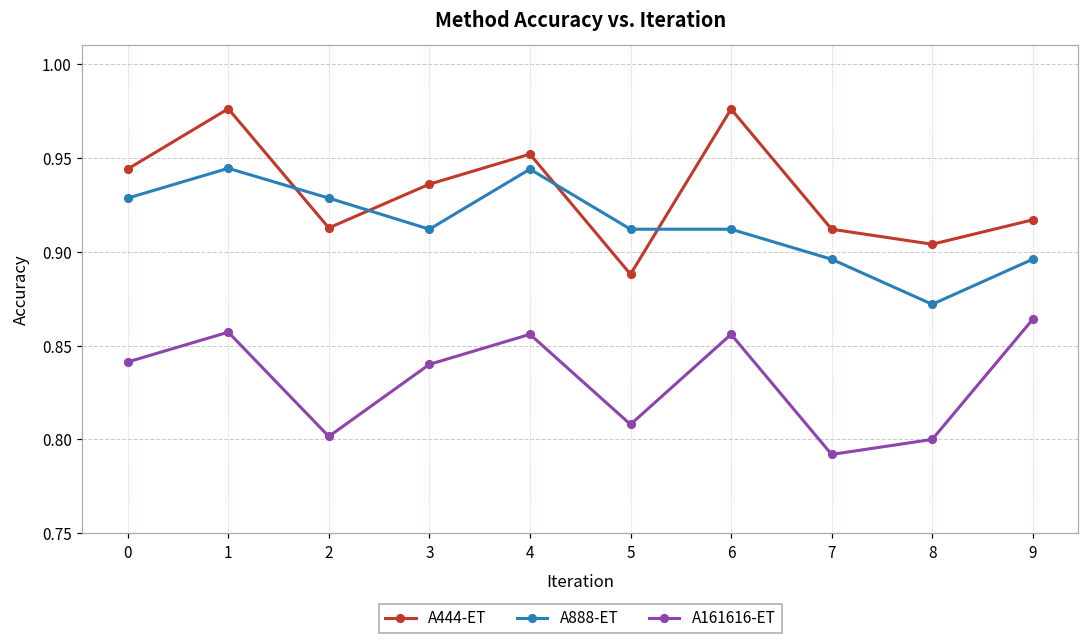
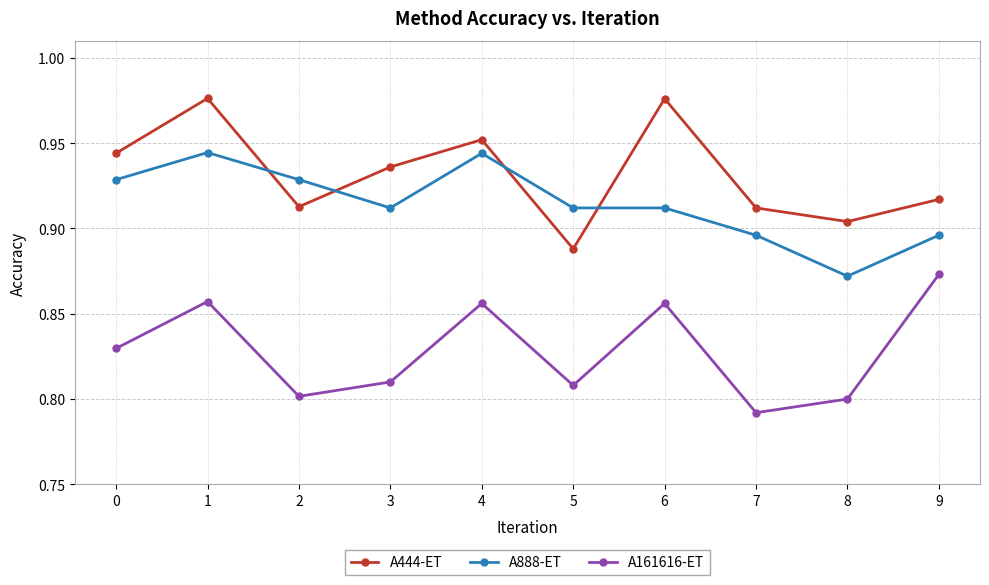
A161616-ET, 0: 0.841 -> 0.830
A161616-ET, 3: 0.84 -> 0.81
A161616-ET, 9: 0.864 -> 0.873
